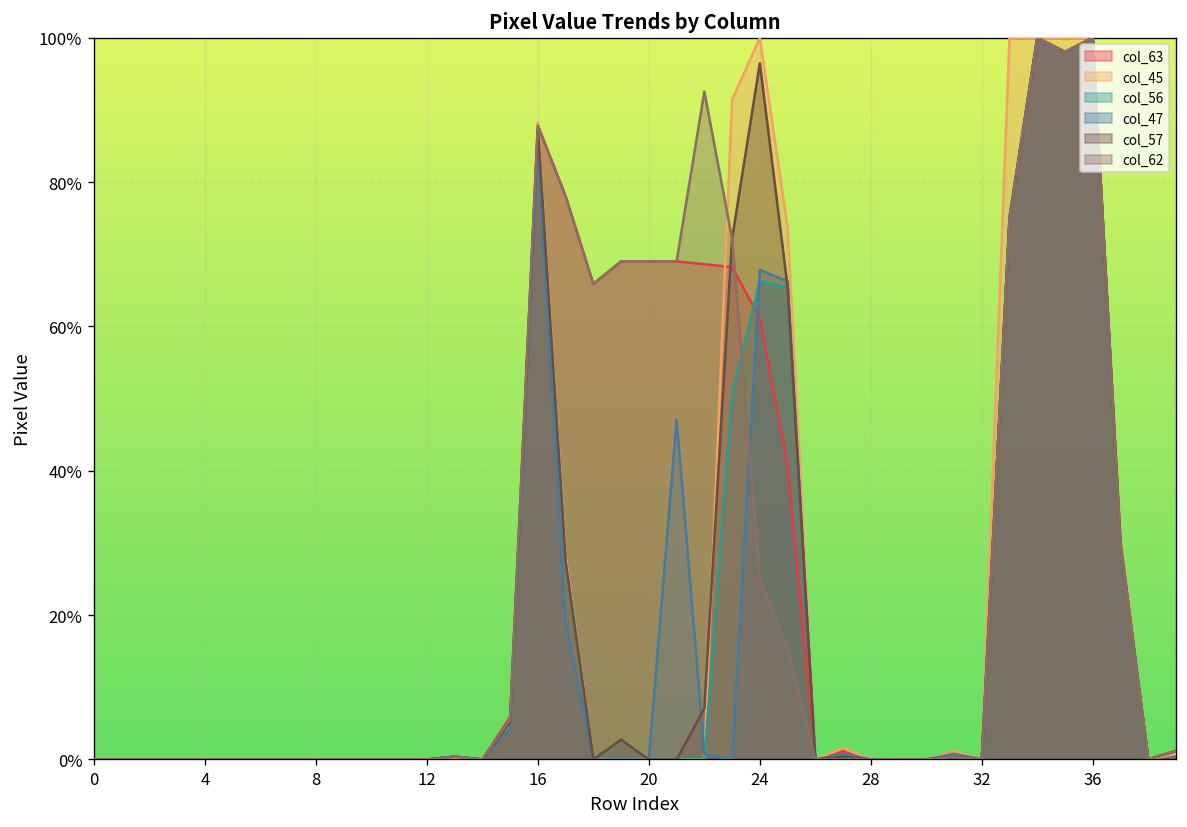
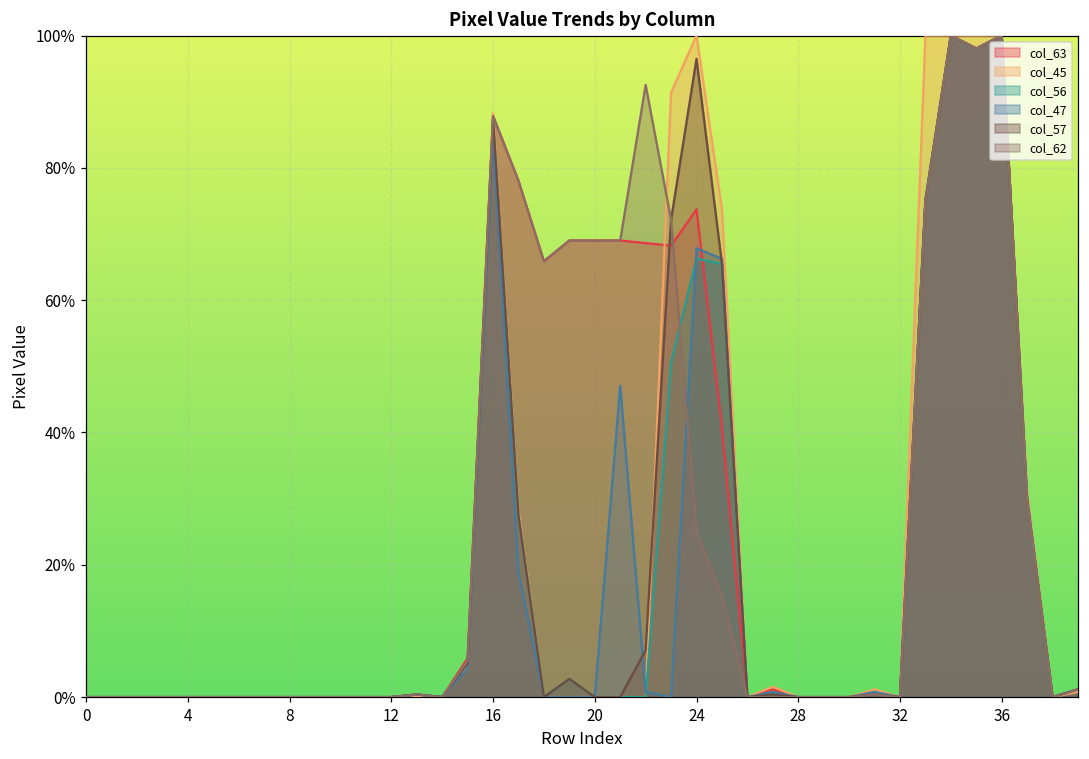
col_63, 24: 61% -> 74%
